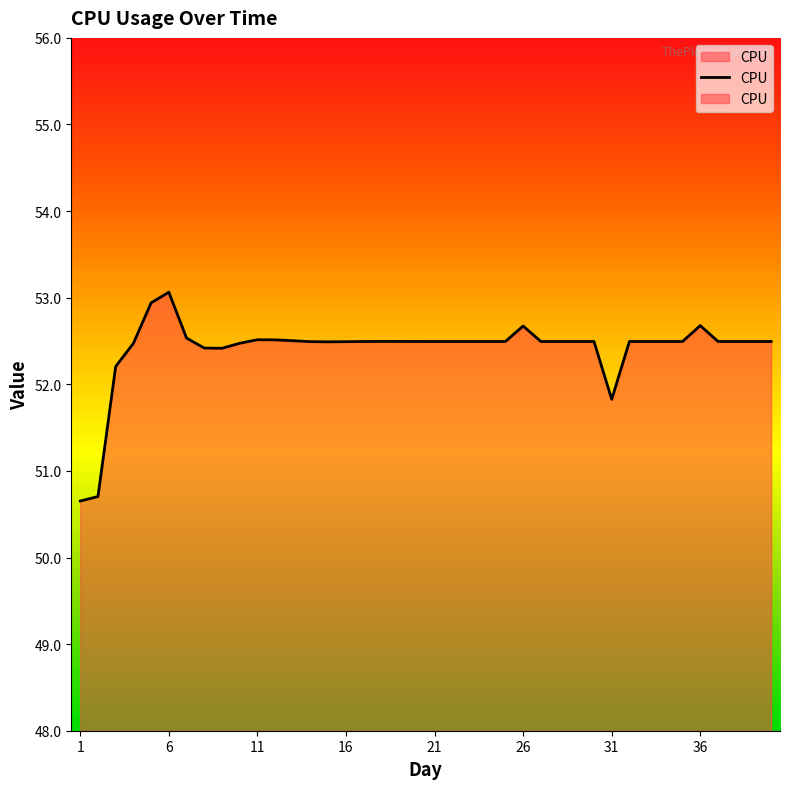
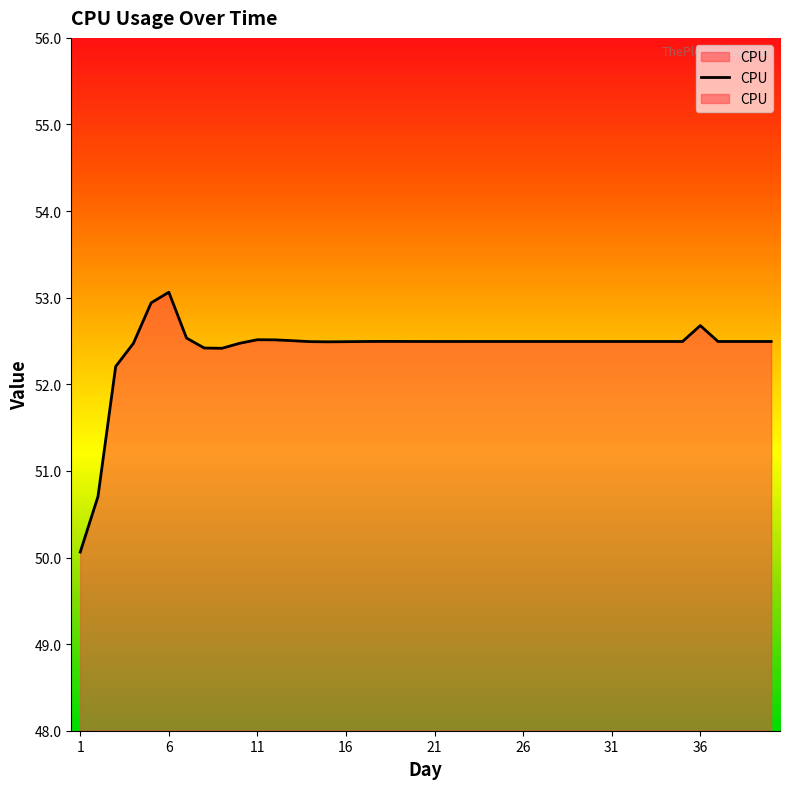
CPU, 1: 50.7 -> 50.1
CPU, 26: 52.7 -> 52.5
CPU, 31: 51.8 -> 52.5
